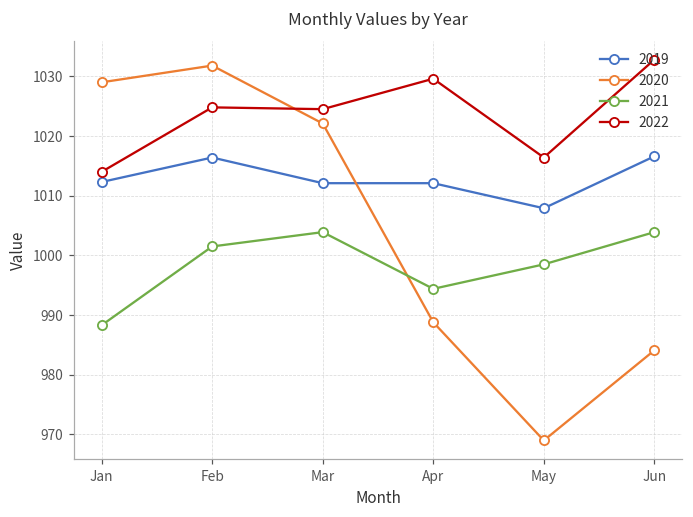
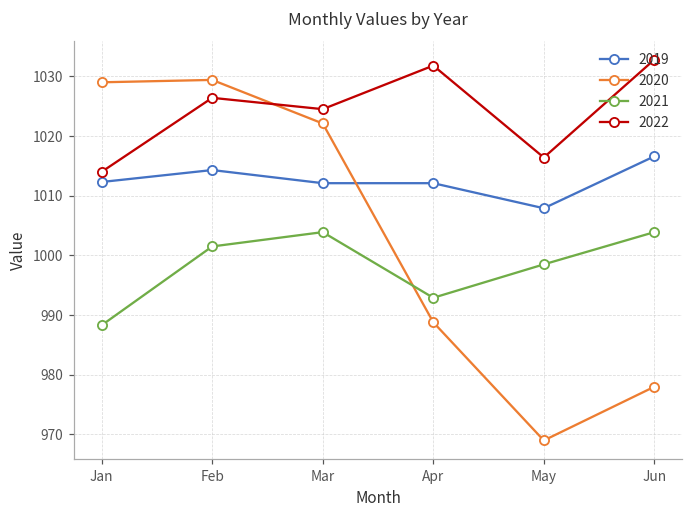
2019, Feb: 1016 -> 1014
2020, Feb: 1032 -> 1029
2022, Feb: 1025 -> 1026
2021, Apr: 994 -> 993
2022, Apr: 1030 -> 1032
2020, Jun: 984 -> 978
